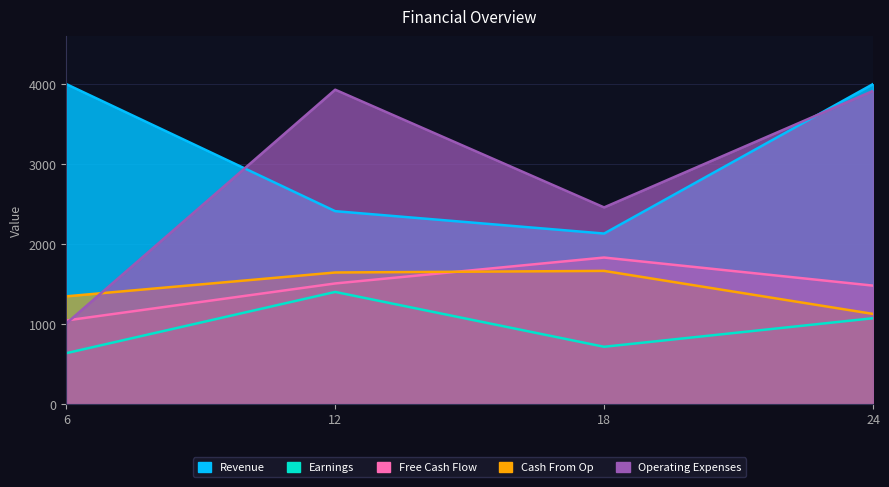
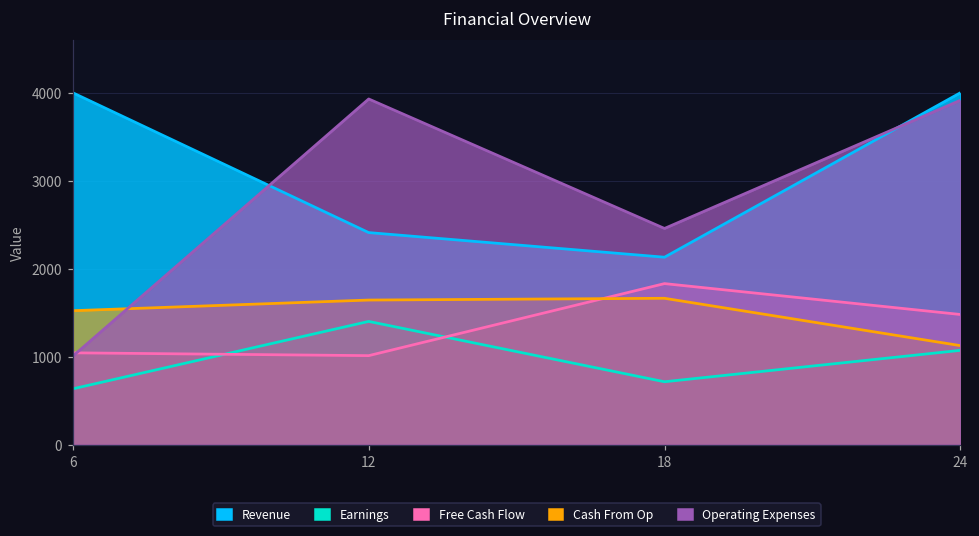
Cash From Op, 6: 1300 -> 1500
Free Cash Flow, 12: 1500 -> 1000
